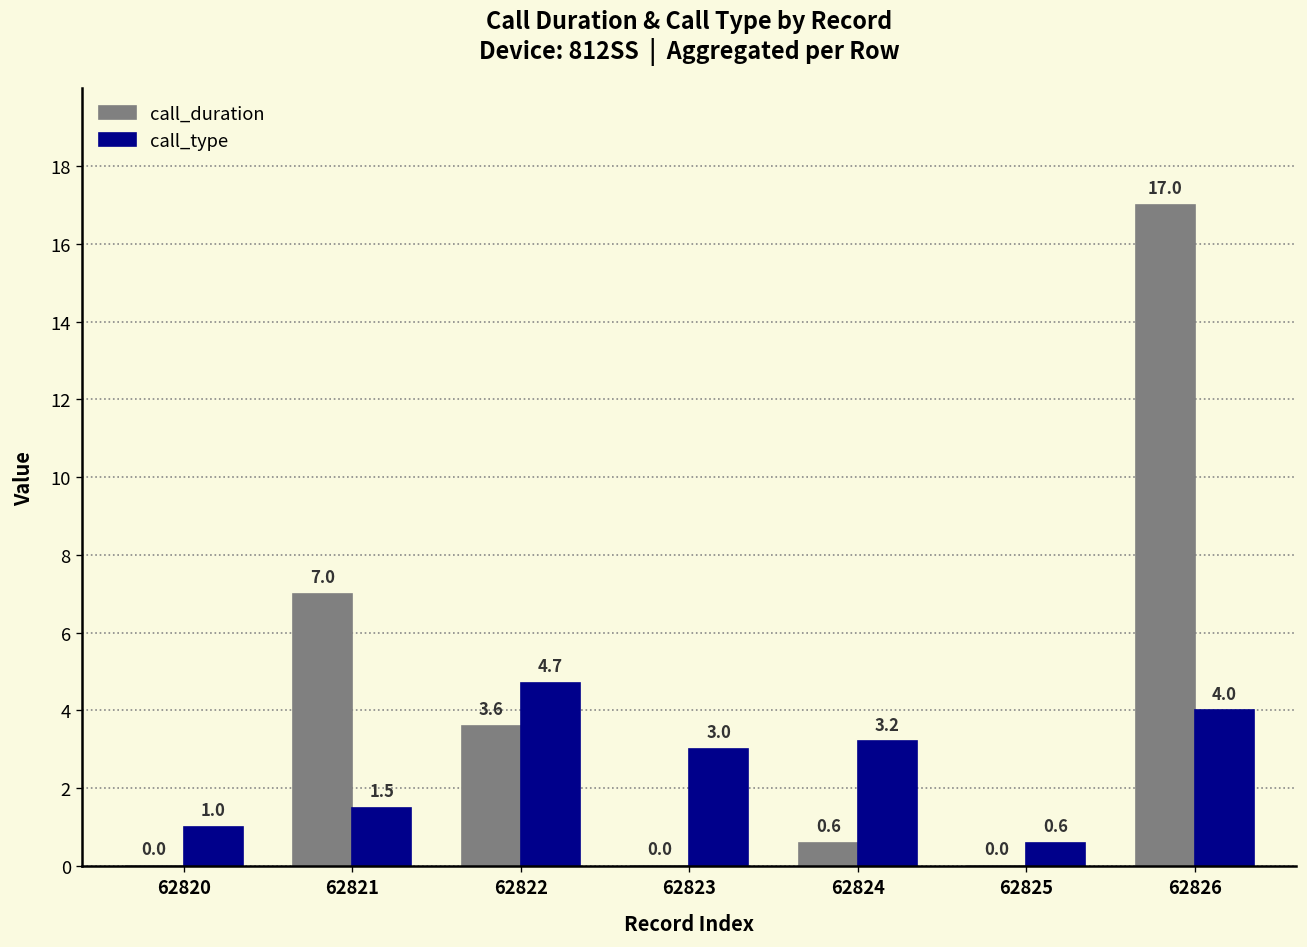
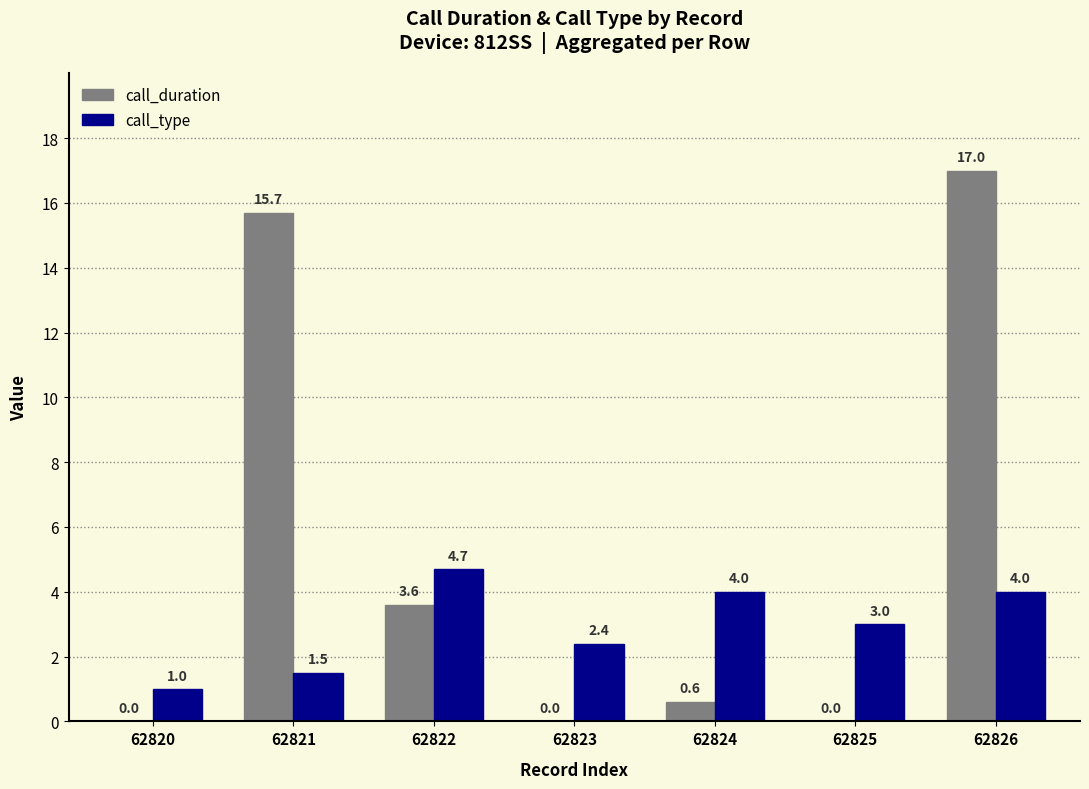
call_duration, 62821: 7.0 -> 15.7
call_type, 62823: 3.0 -> 2.4
call_type, 62824: 3.2 -> 4.0
call_type, 62825: 0.6 -> 3.0
